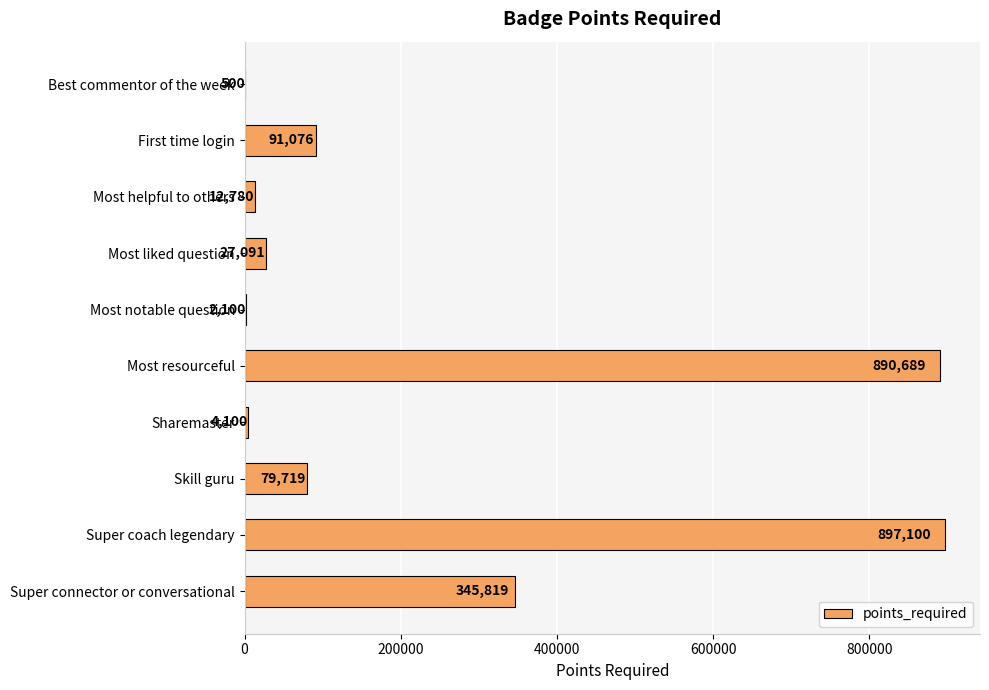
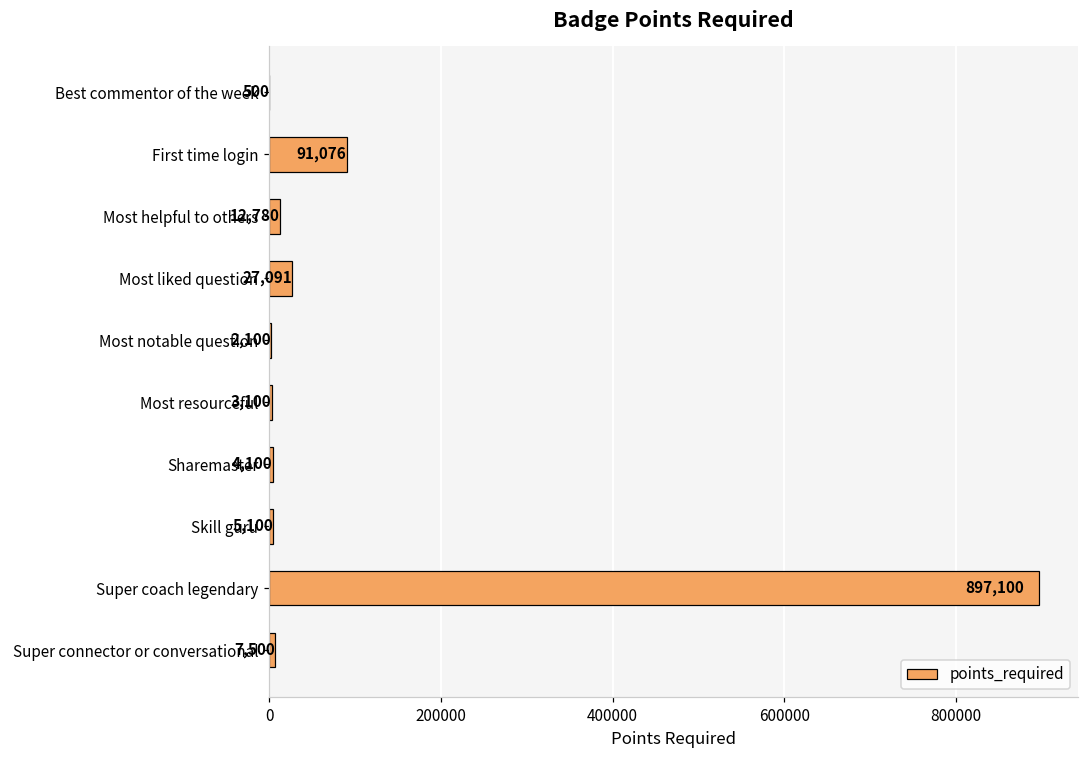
Most resourceful: 890,689 -> 3,100
Skill guru: 79,719 -> 5,100
Super connector or conversational: 345,819 -> 7,500
